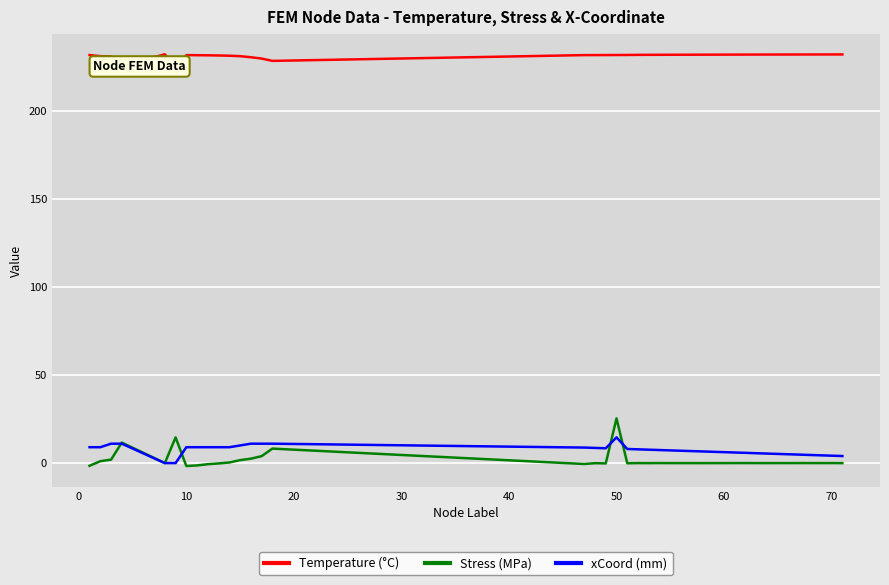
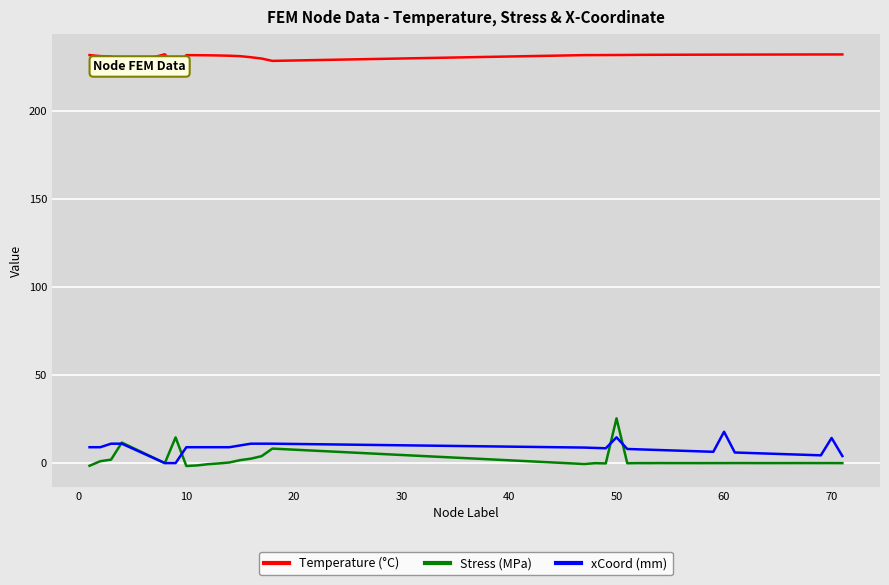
xCoord (mm), 60: 6 -> 18
xCoord (mm), 70: 4 -> 14
